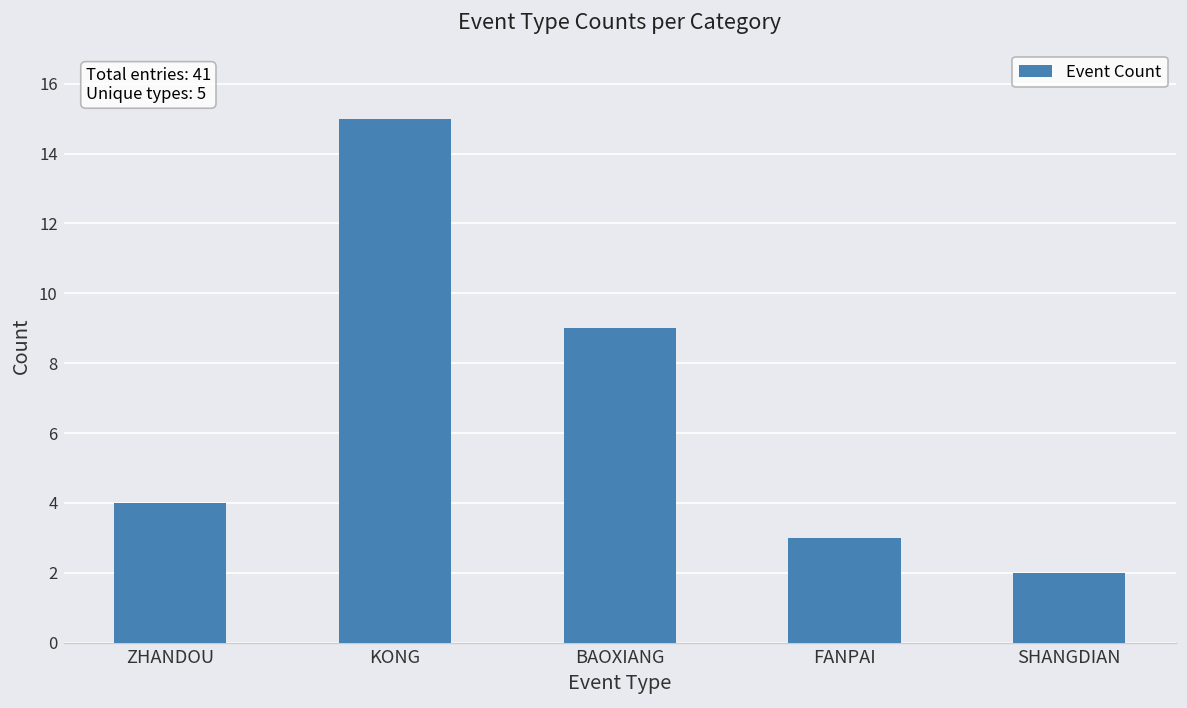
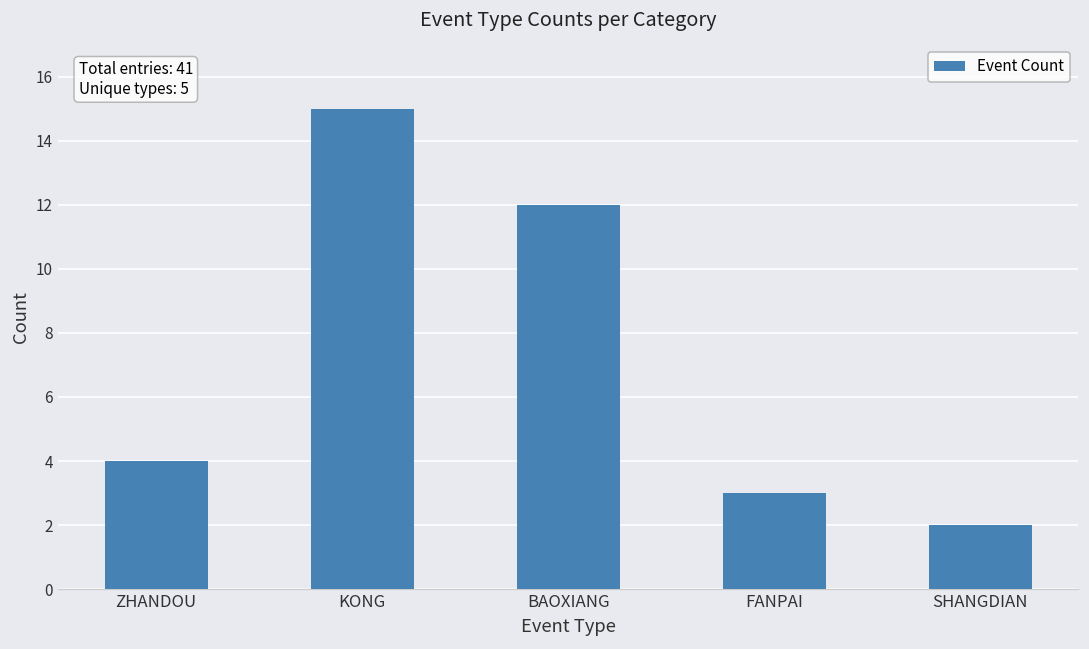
BAOXIANG: 9 -> 12
